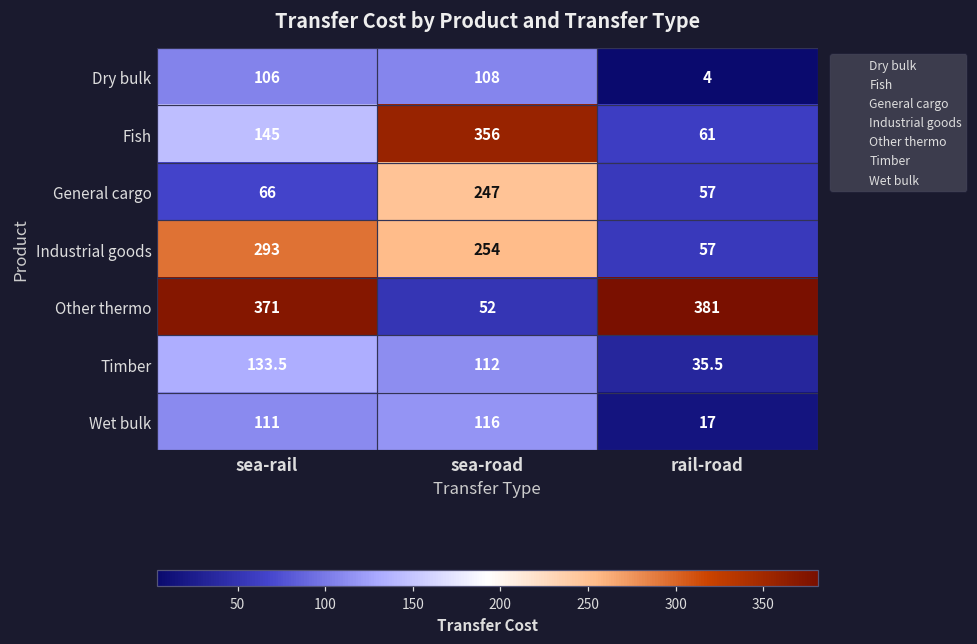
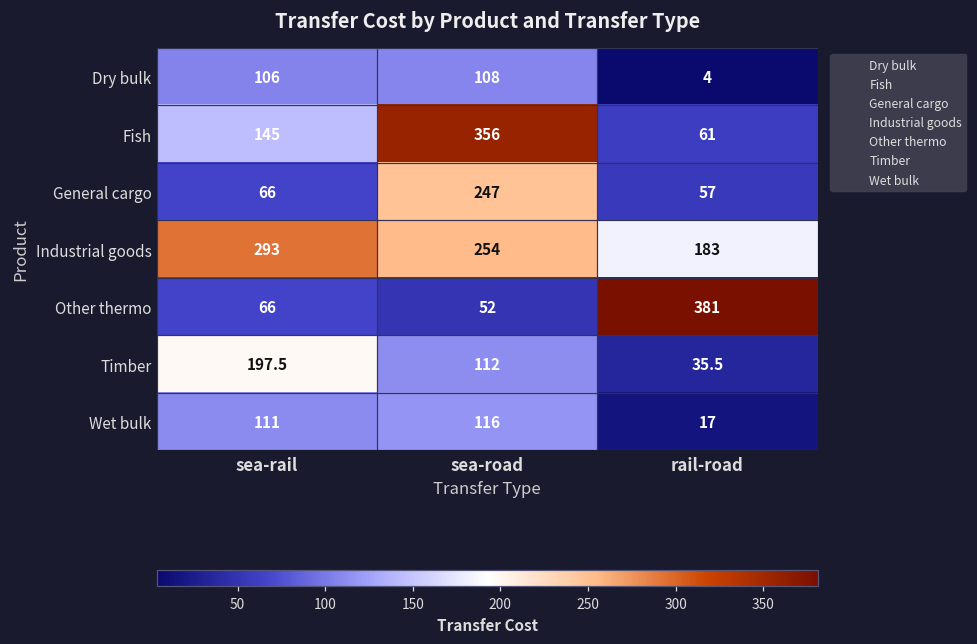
Industrial goods, rail-road: 57 -> 183
Other thermo, sea-rail: 371 -> 66
Timber, sea-rail: 133.5 -> 197.5
